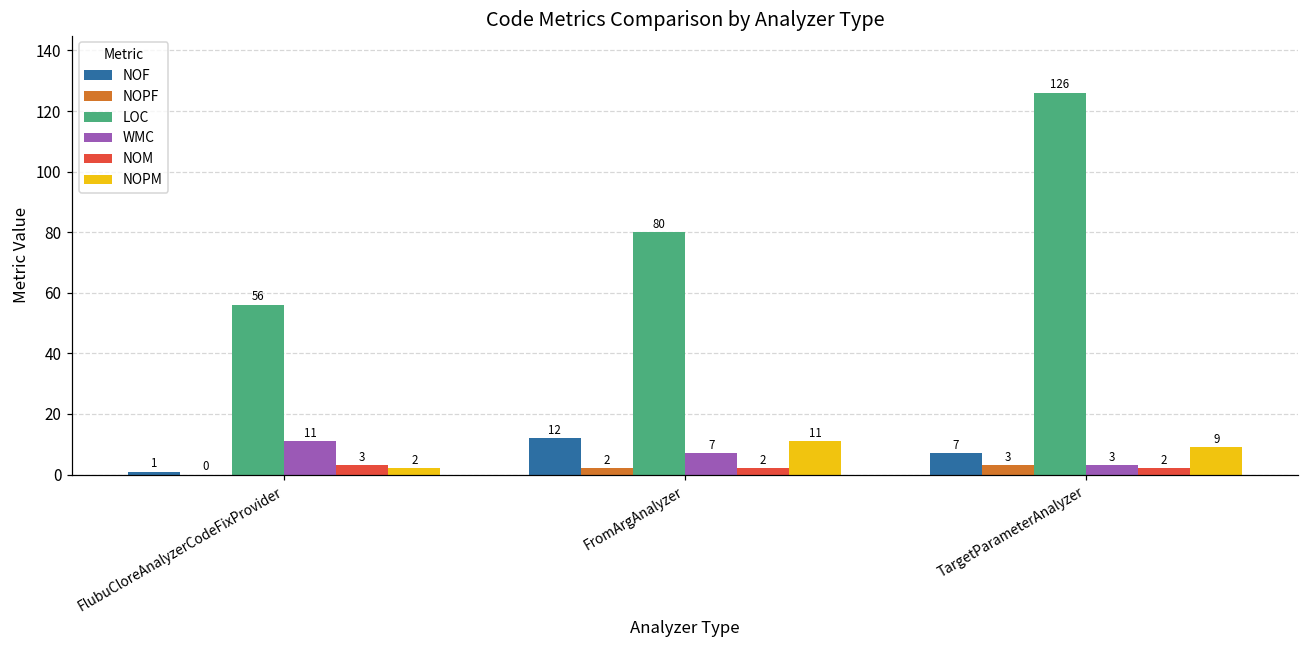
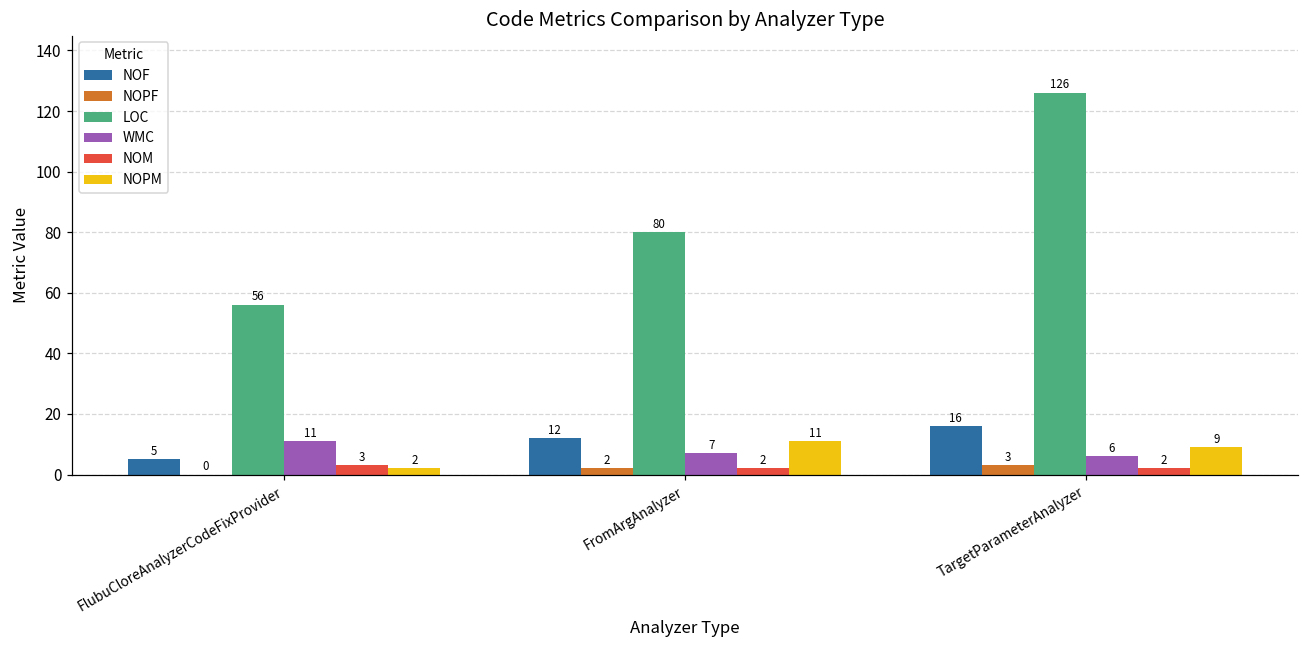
NOF, FlubuCloreAnalyzerCodeFixProvider: 1 -> 5
NOF, TargetParameterAnalyzer: 7 -> 16
WMC, TargetParameterAnalyzer: 3 -> 6
